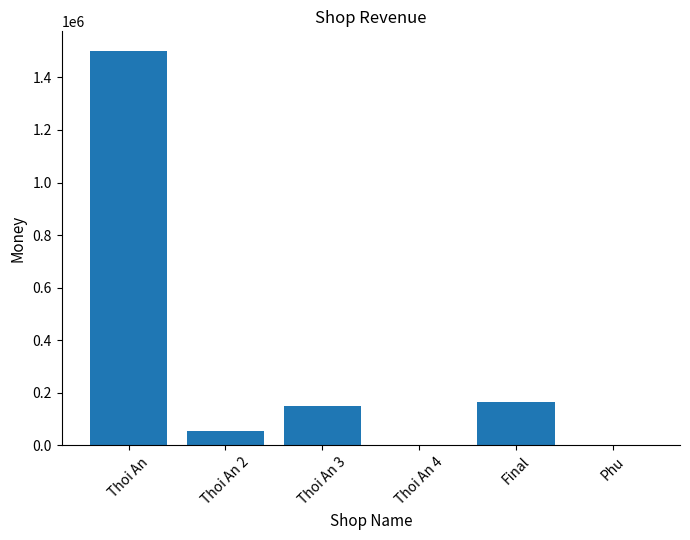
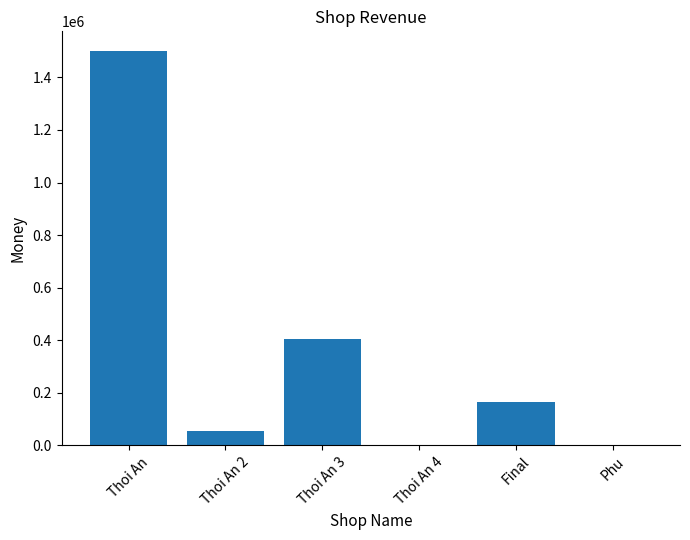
Thoi An 3: 150000 -> 410000
